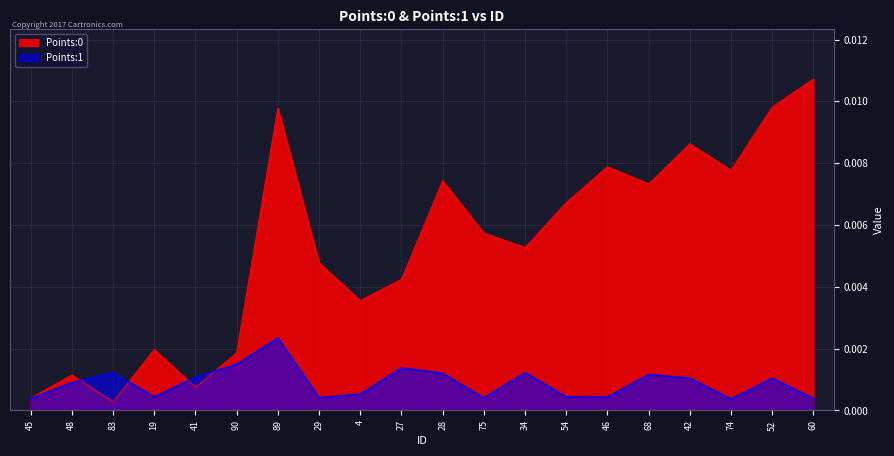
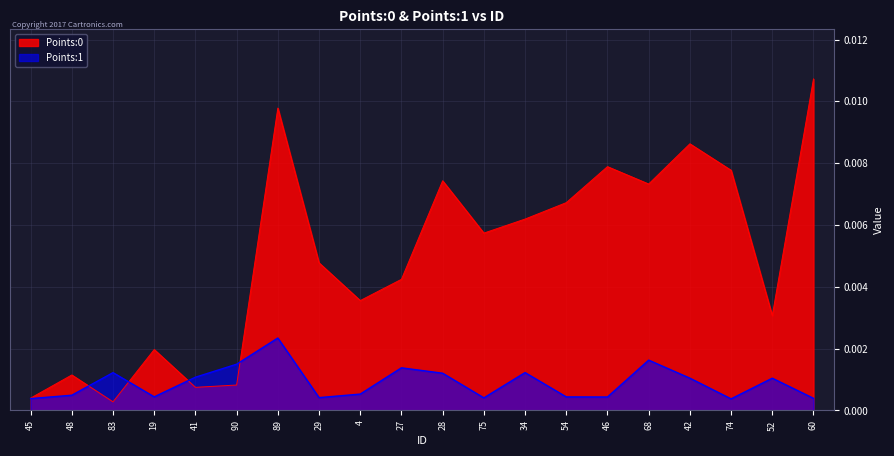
Points:1, 48: 0.0009 -> 0.0005
Points:0, 90: 0.0019 -> 0.0008
Points:0, 34: 0.0053 -> 0.0062
Points:1, 68: 0.0012 -> 0.0016
Points:0, 52: 0.0098 -> 0.0031
